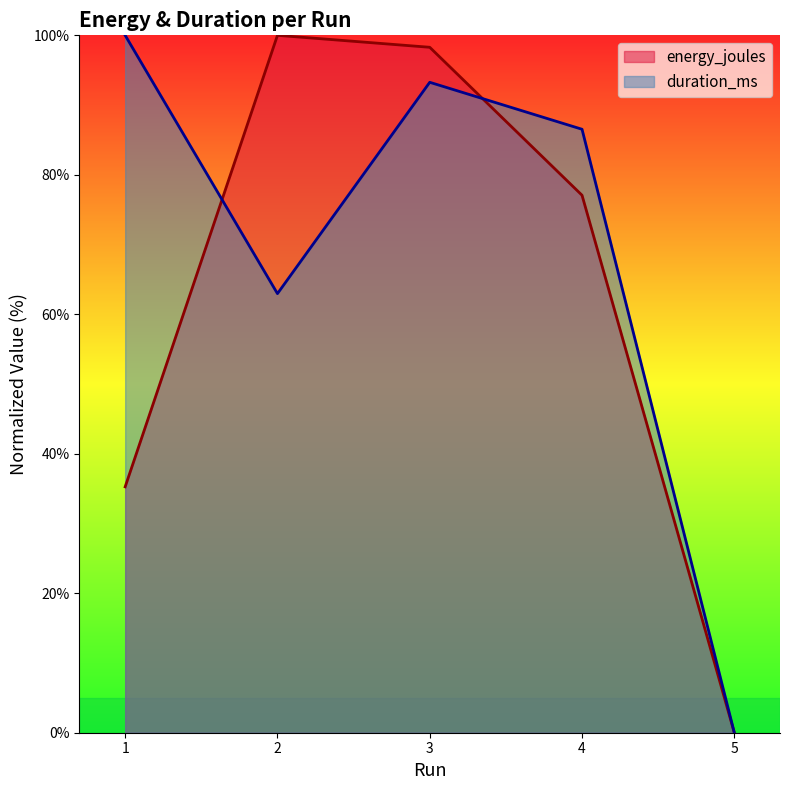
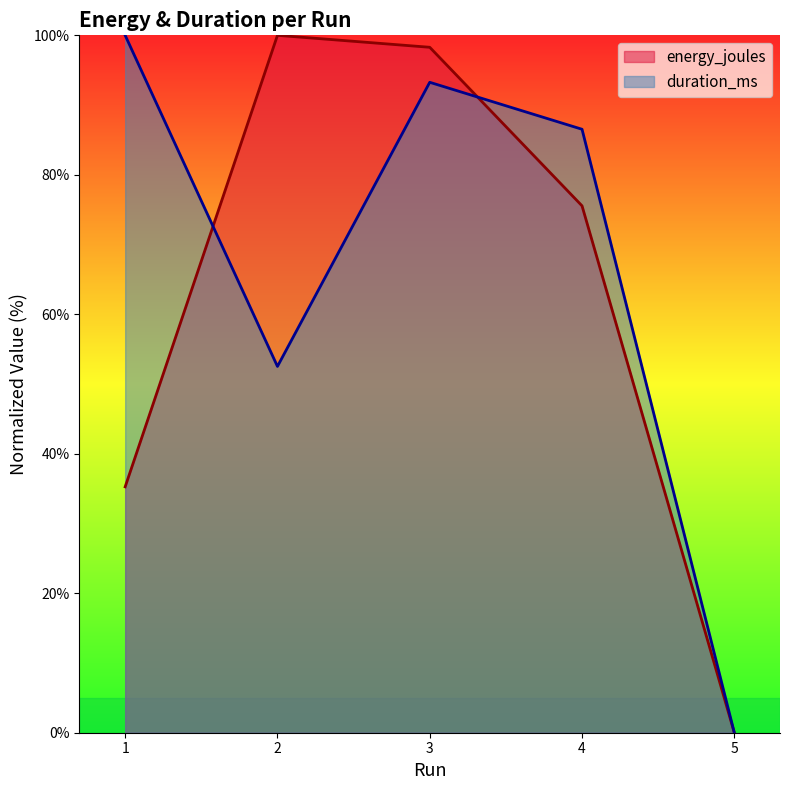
duration_ms, 2: 63% -> 53%
energy_joules, 4: 77% -> 76%
